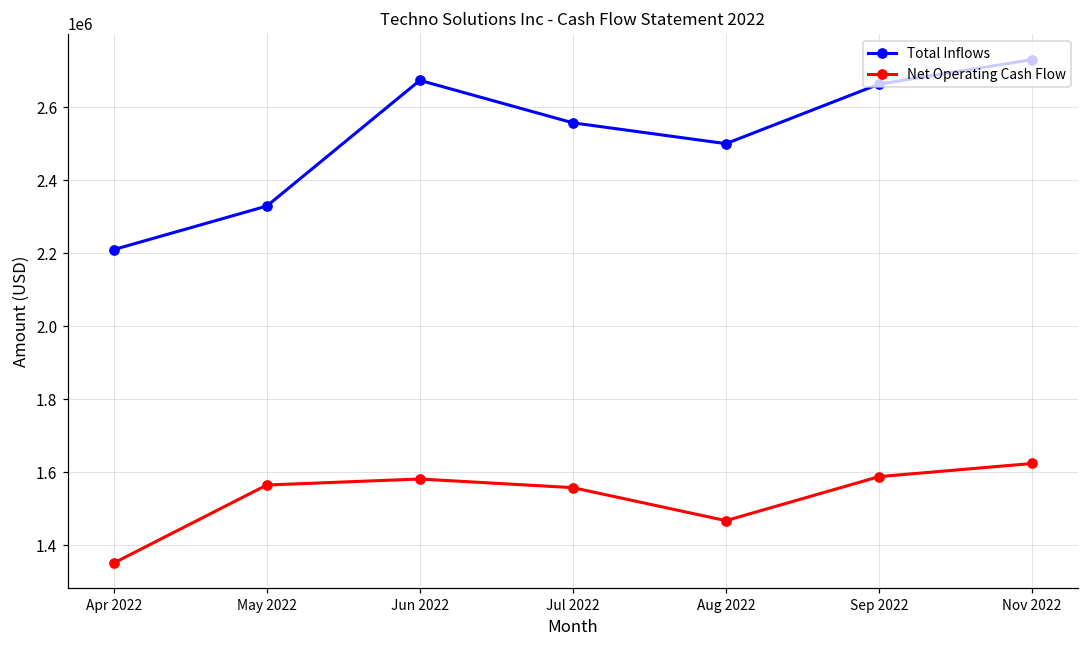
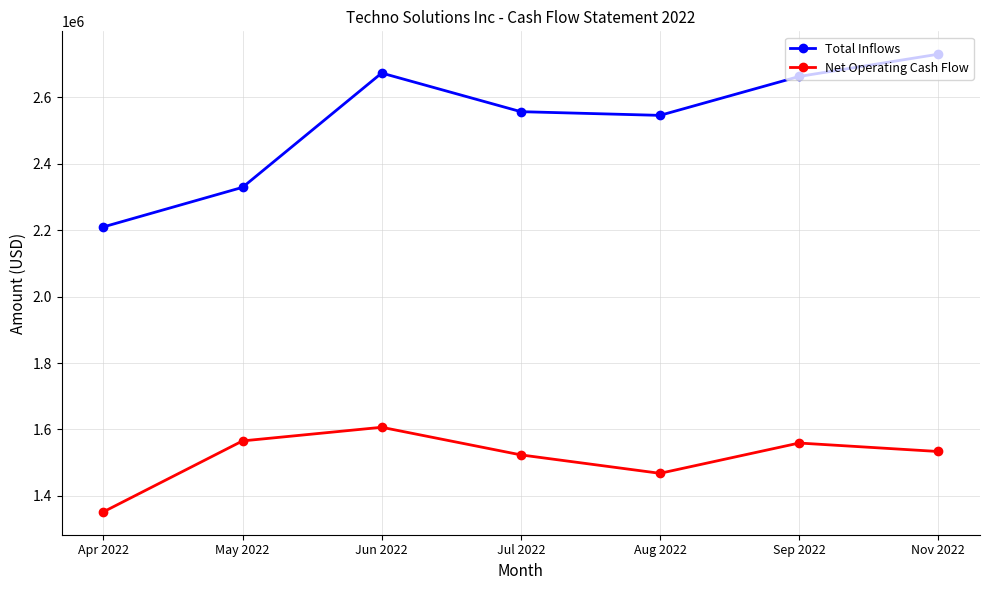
Net Operating Cash Flow, Jun 2022: 1580000 -> 1610000
Net Operating Cash Flow, Jul 2022: 1560000 -> 1520000
Total Inflows, Aug 2022: 2500000 -> 2550000
Net Operating Cash Flow, Sep 2022: 1590000 -> 1560000
Net Operating Cash Flow, Nov 2022: 1620000 -> 1530000
